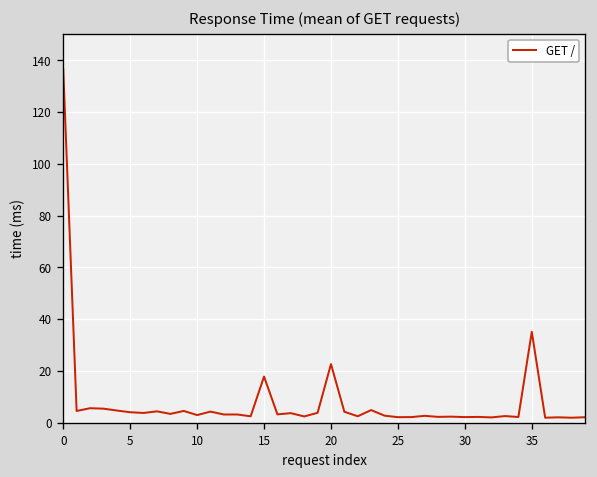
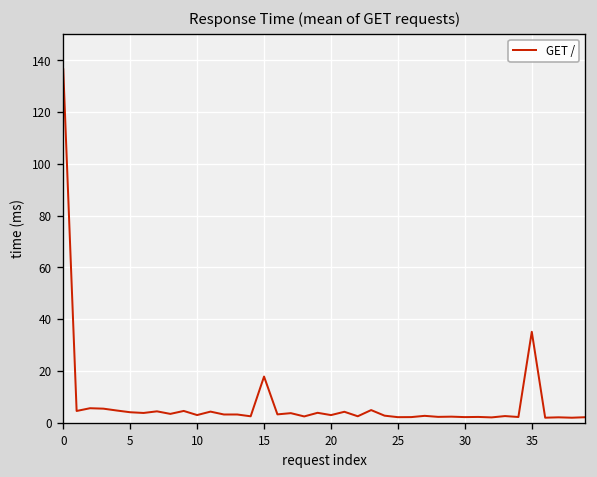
20: 23 -> 3
